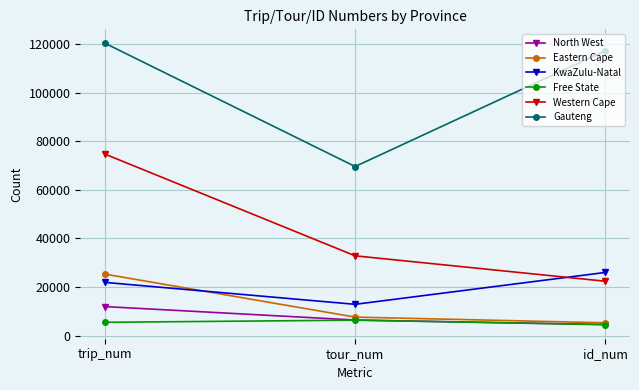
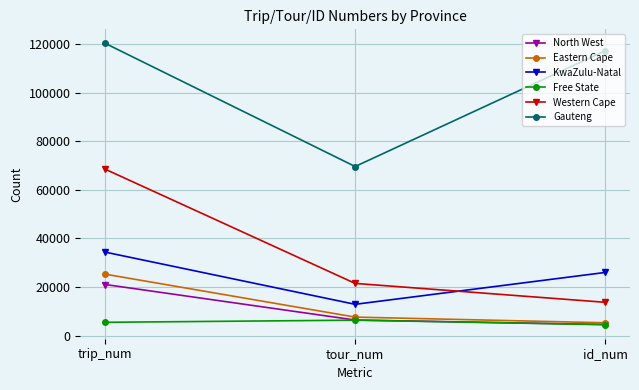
North West, trip_num: 12000 -> 21000
KwaZulu-Natal, trip_num: 22000 -> 34000
Western Cape, trip_num: 75000 -> 68000
Western Cape, tour_num: 33000 -> 21000
Western Cape, id_num: 22000 -> 14000
